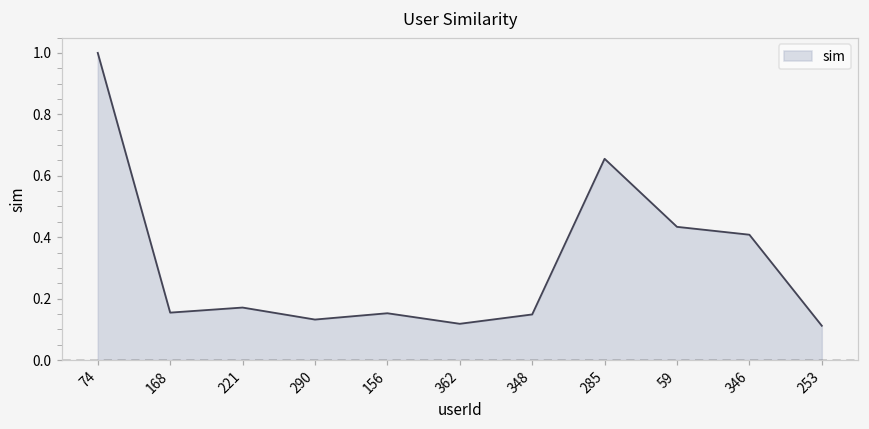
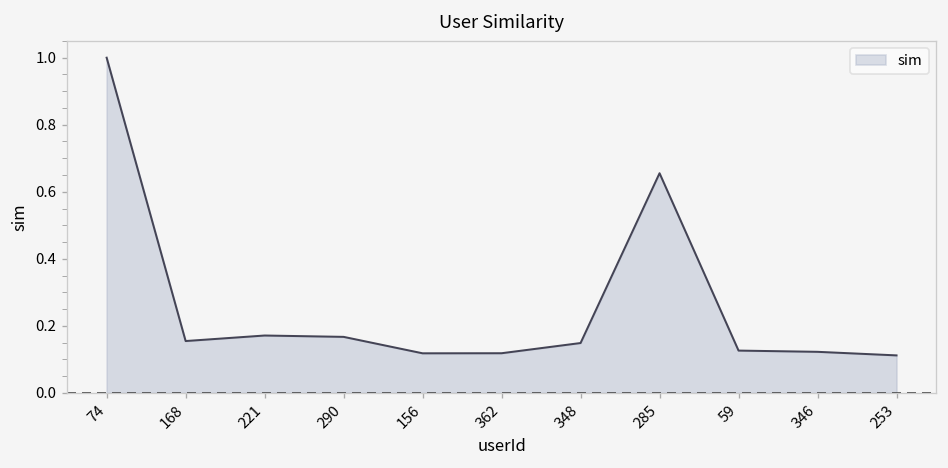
290: 0.13 -> 0.17
156: 0.15 -> 0.12
59: 0.43 -> 0.13
346: 0.41 -> 0.12
